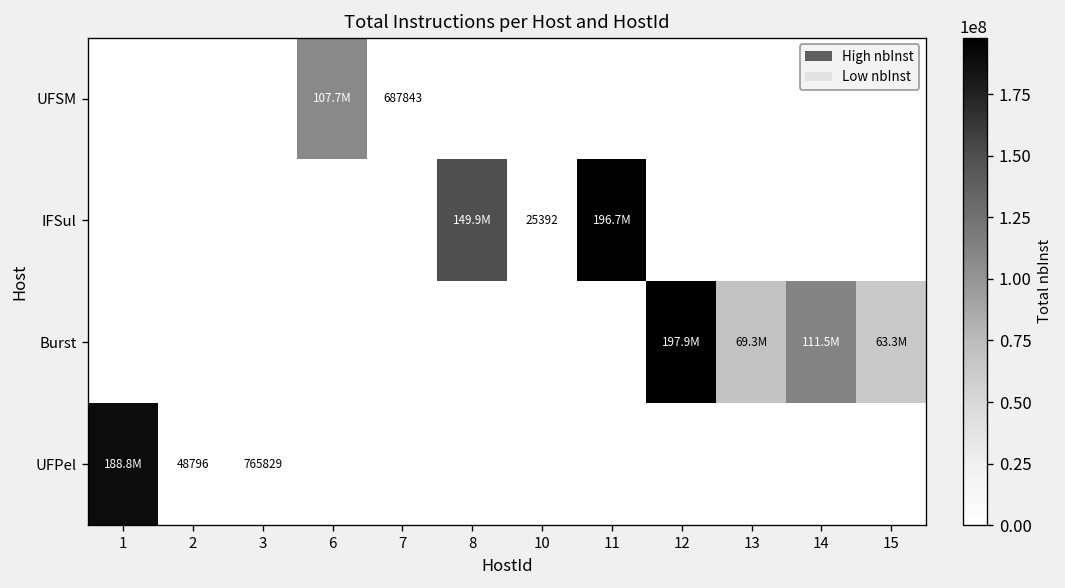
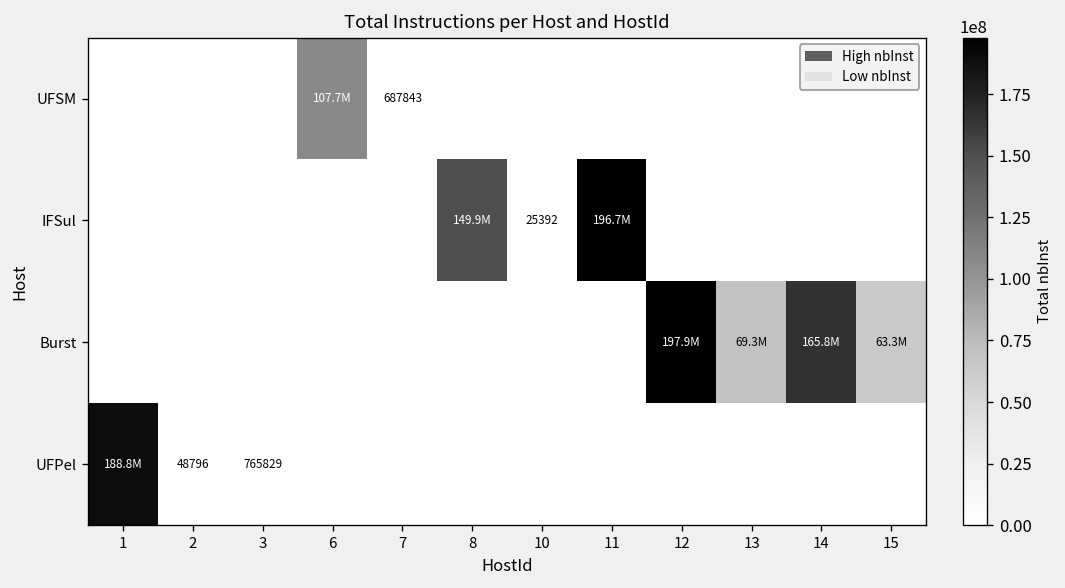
Burst, 14: 111.5M -> 165.8M
